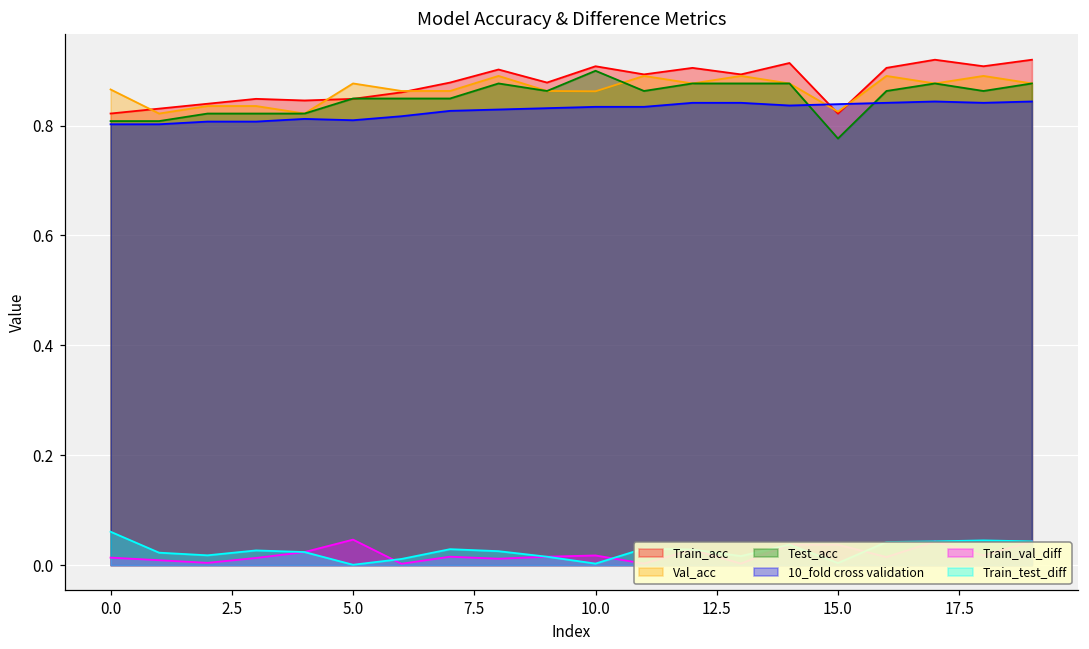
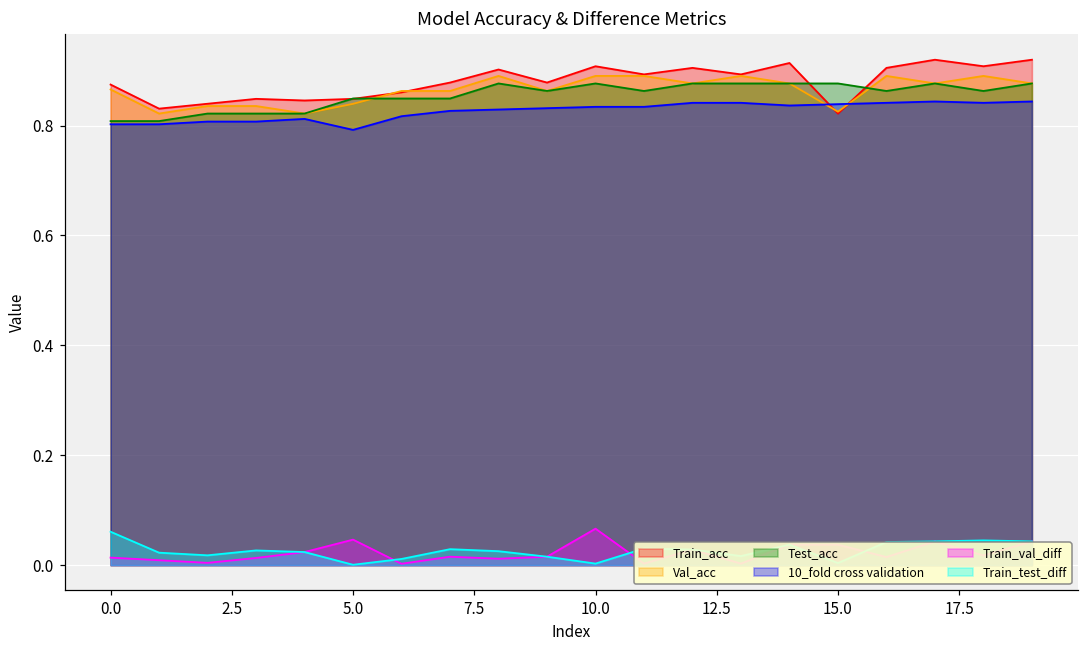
Train_acc, 0.0: 0.82 -> 0.87
Val_acc, 5.0: 0.88 -> 0.84
10_fold cross validation, 5.0: 0.81 -> 0.79
Val_acc, 10.0: 0.86 -> 0.89
Test_acc, 10.0: 0.90 -> 0.88
Train_val_diff, 10.0: 0.02 -> 0.07
Test_acc, 15.0: 0.78 -> 0.88
